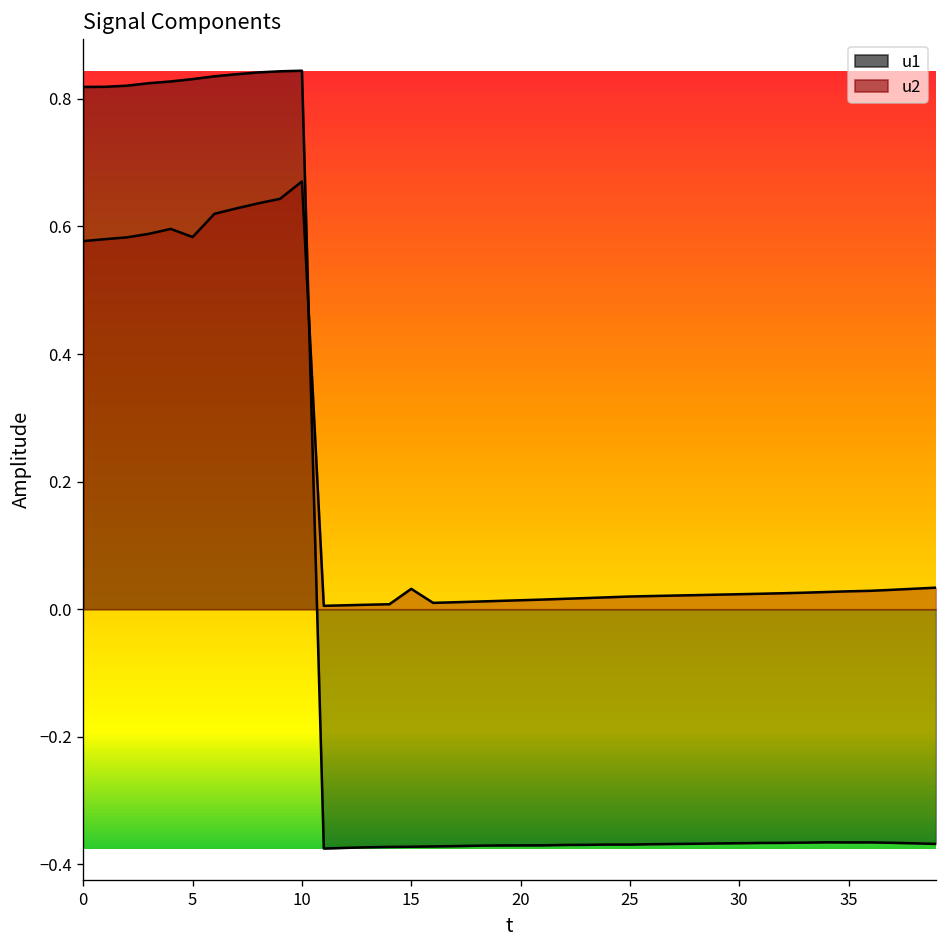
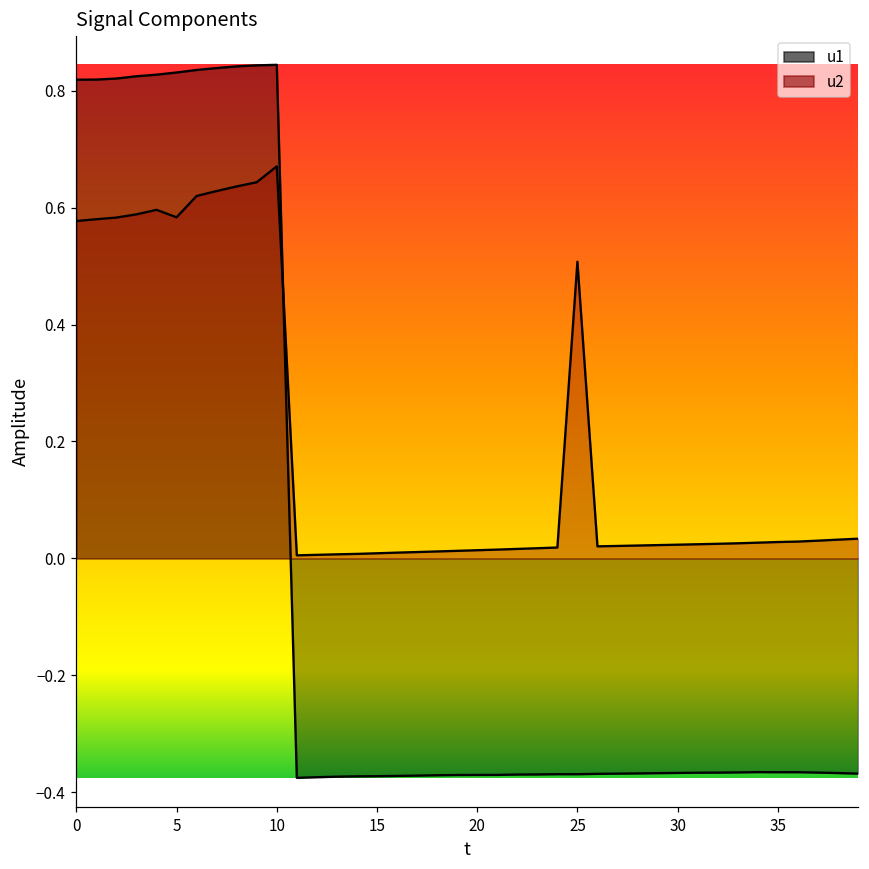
u2, 15: 0.03 -> 0.01
u2, 25: 0.02 -> 0.51
